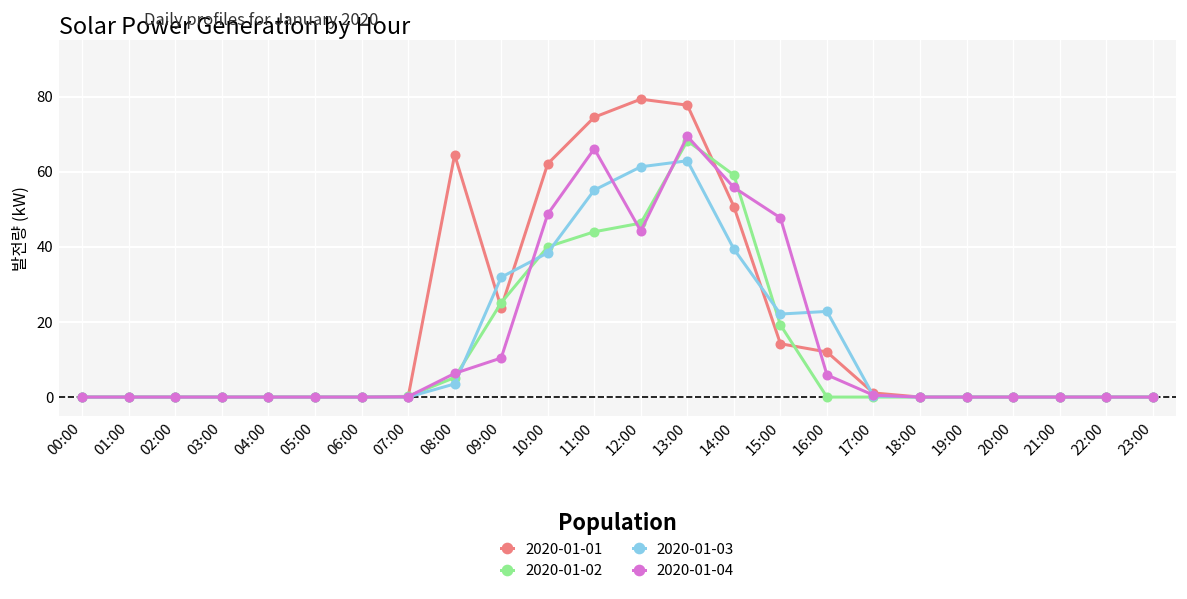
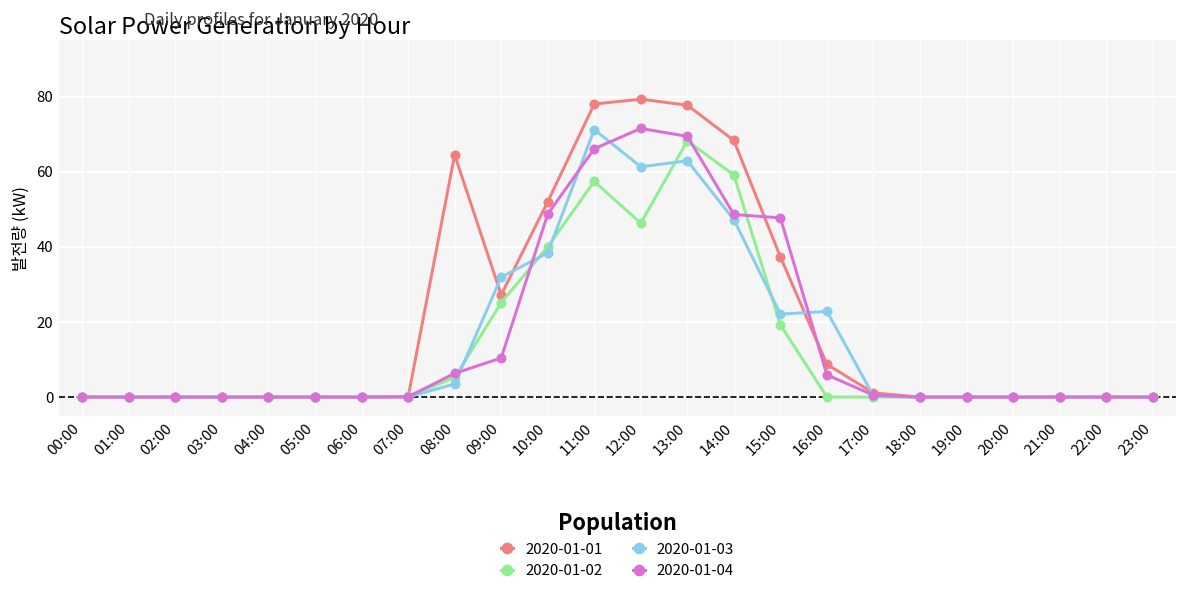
2020-01-01, 09:00: 24 -> 27
2020-01-01, 10:00: 62 -> 52
2020-01-01, 11:00: 75 -> 78
2020-01-02, 11:00: 44 -> 57
2020-01-03, 11:00: 55 -> 71
2020-01-04, 12:00: 44 -> 72
2020-01-01, 14:00: 51 -> 68
2020-01-03, 14:00: 39 -> 47
2020-01-04, 14:00: 56 -> 49
2020-01-01, 15:00: 14 -> 37
2020-01-01, 16:00: 12 -> 9
